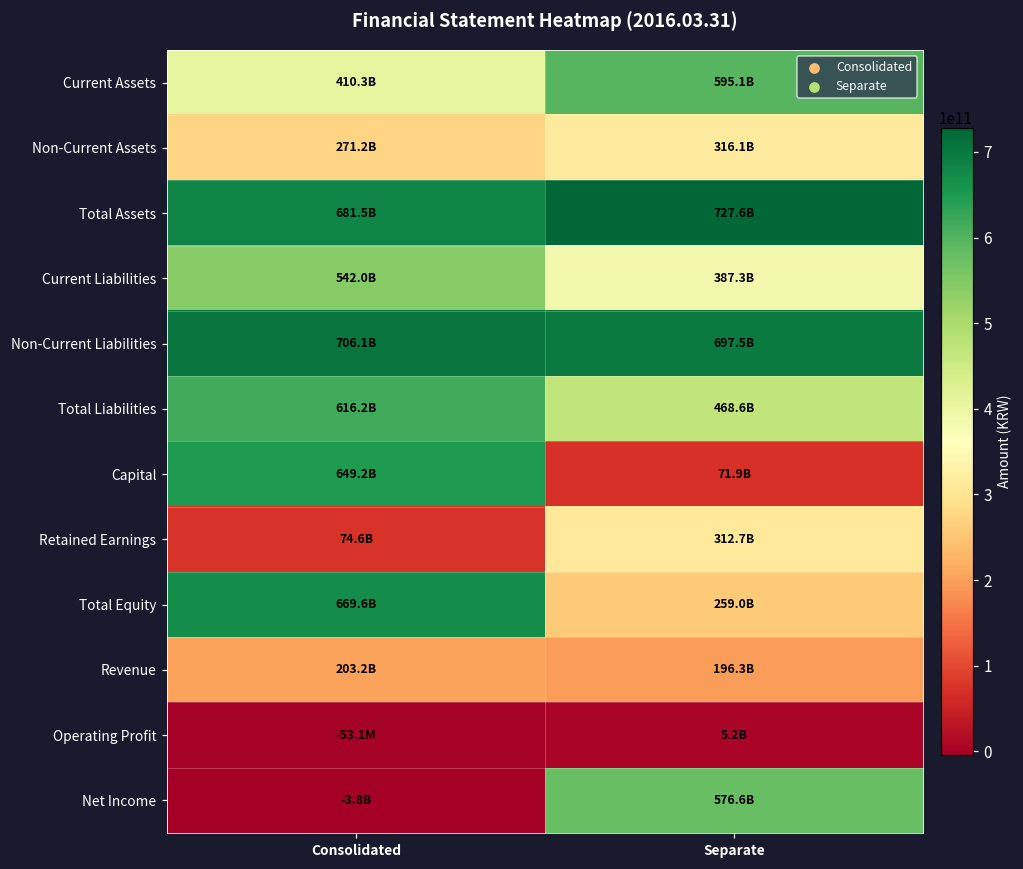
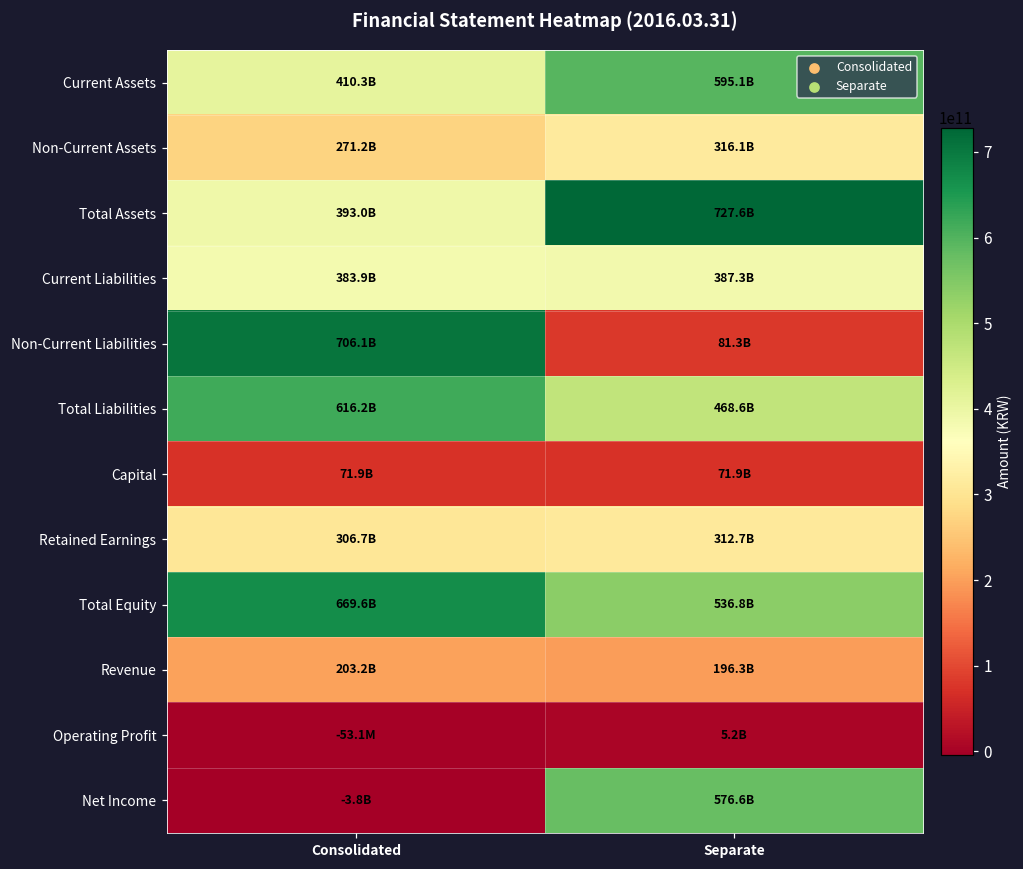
Total Assets, Consolidated: 681.5B -> 393.0B
Current Liabilities, Consolidated: 542.0B -> 383.9B
Non-Current Liabilities, Separate: 697.5B -> 81.3B
Capital, Consolidated: 649.2B -> 71.9B
Retained Earnings, Consolidated: 74.6B -> 306.7B
Total Equity, Separate: 259.0B -> 536.8B
